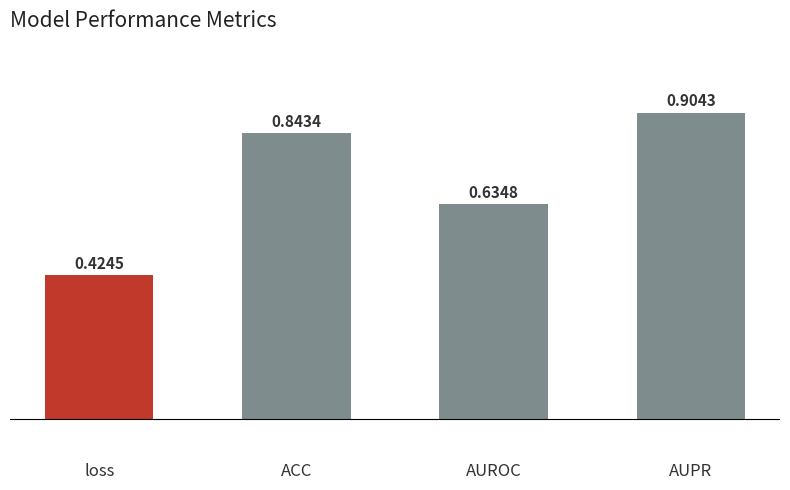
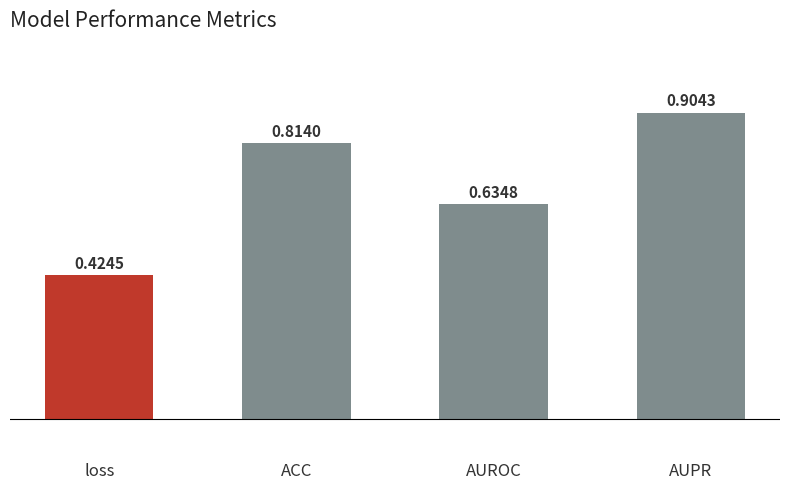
ACC: 0.8434 -> 0.8140
